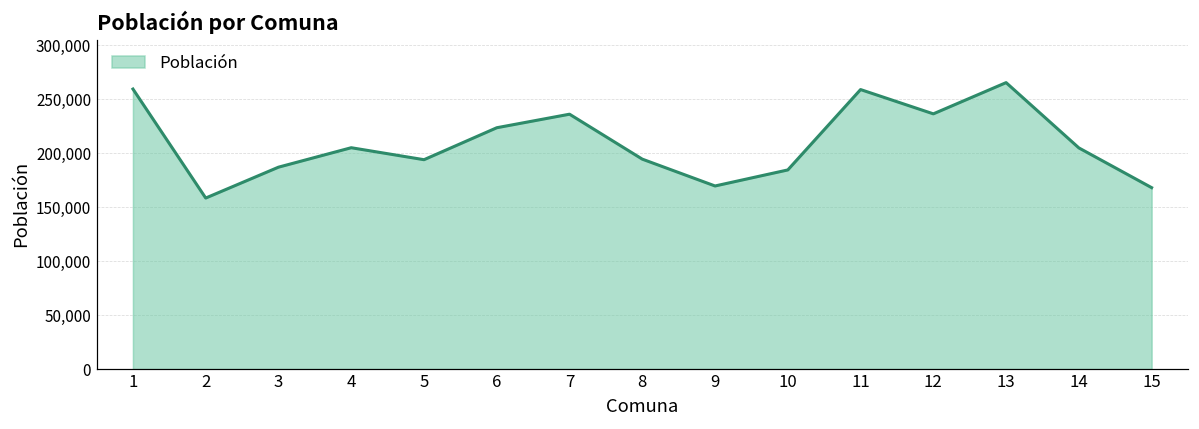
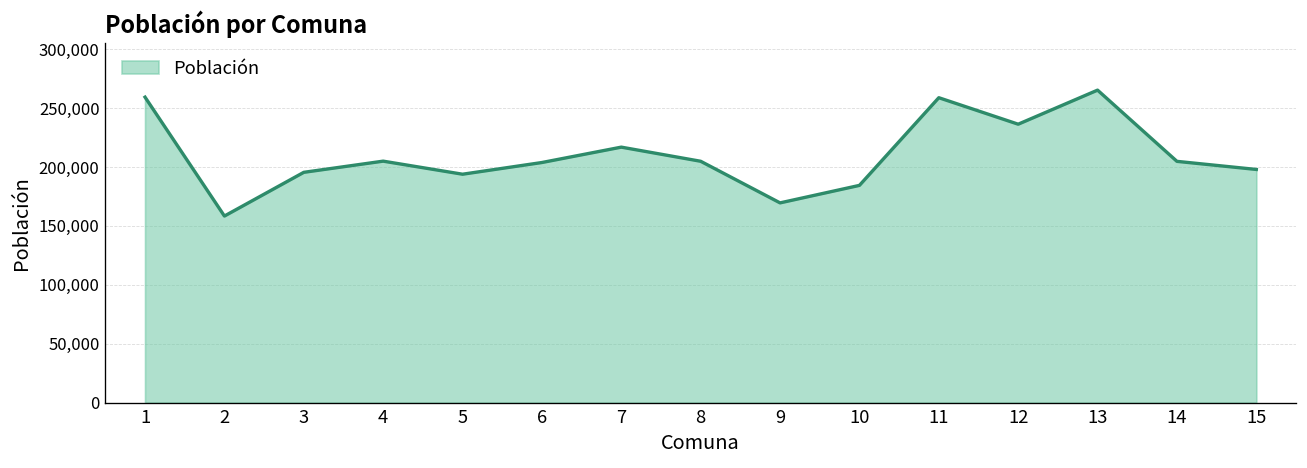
3: 190,000 -> 200,000
6: 220,000 -> 200,000
7: 240,000 -> 220,000
8: 190,000 -> 200,000
15: 170,000 -> 200,000
